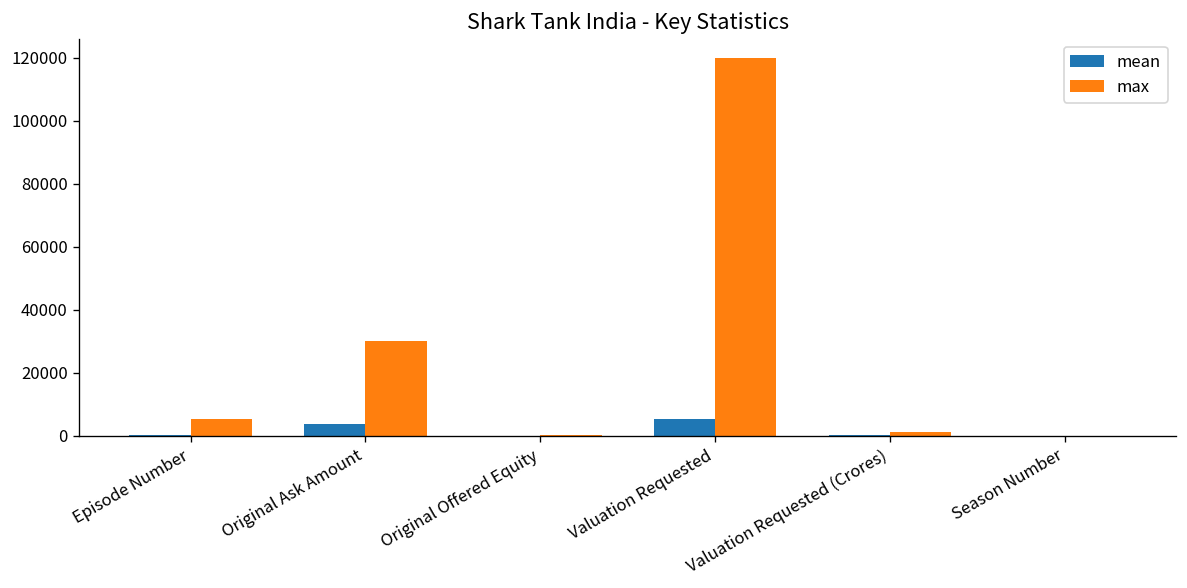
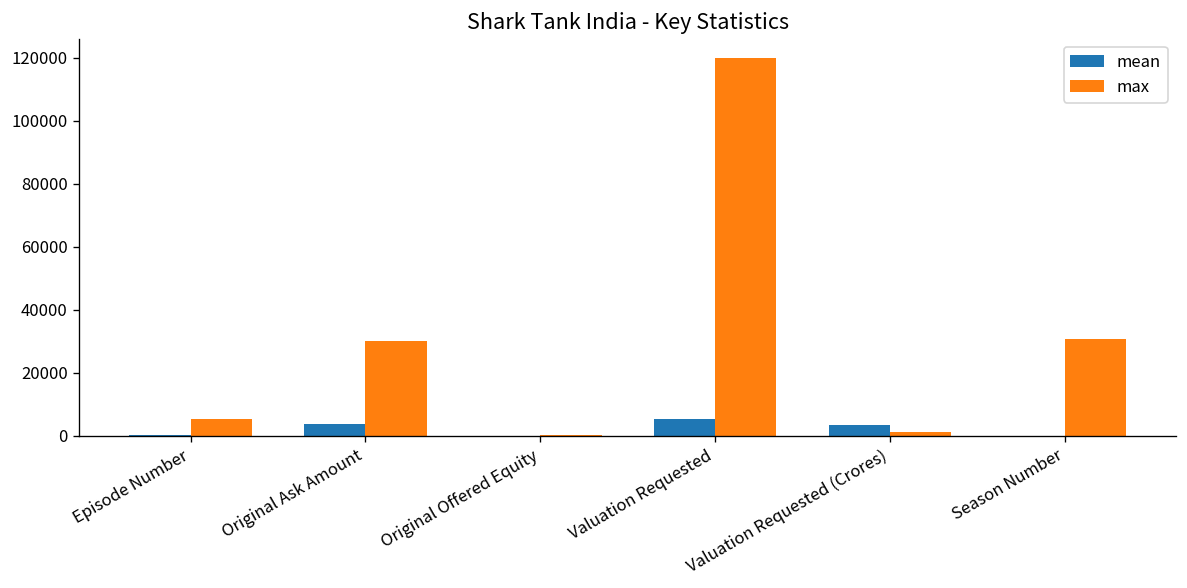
mean, Valuation Requested (Crores): 0 -> 3000
max, Season Number: 0 -> 31000
